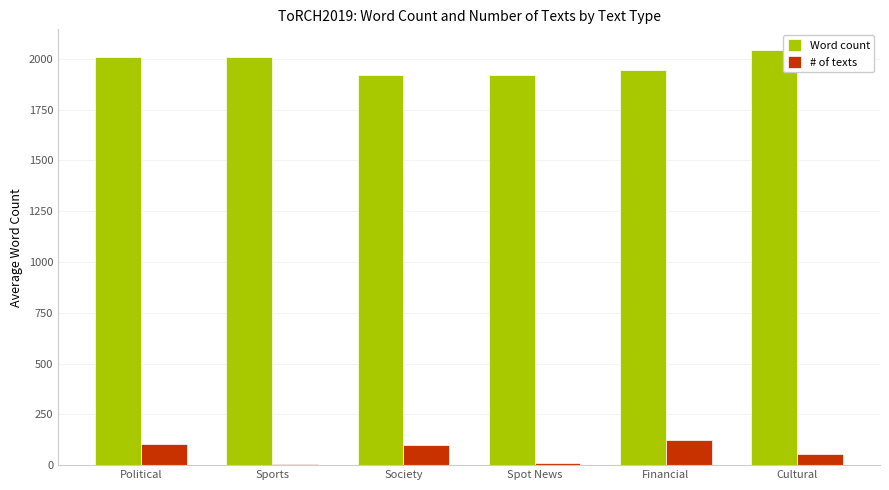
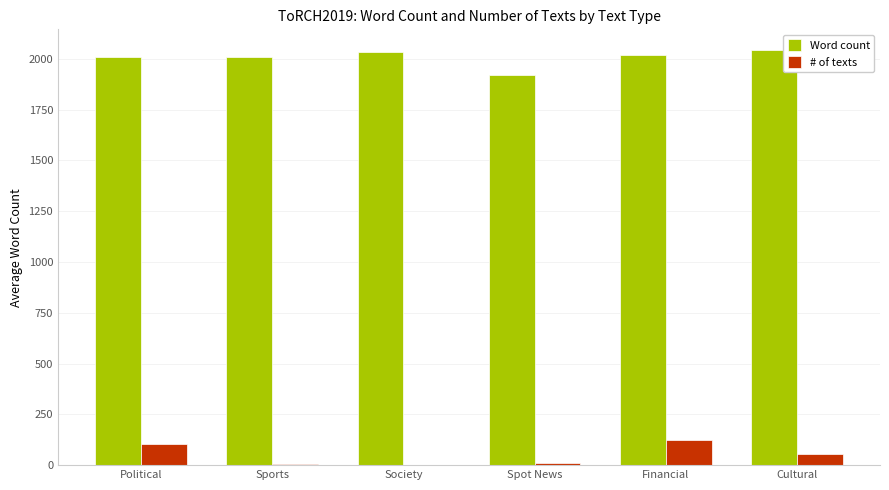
Word count, Society: 1920 -> 2030
# of texts, Society: 100 -> 0
Word count, Financial: 1950 -> 2020
